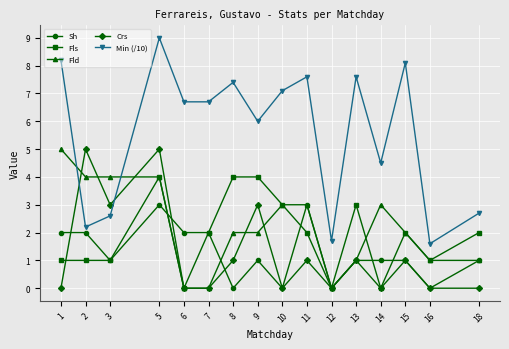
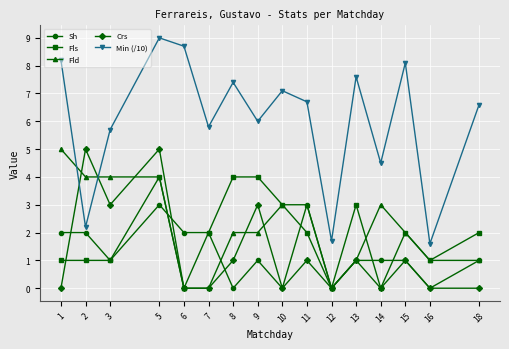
Min (/10), 3: 2.6 -> 5.7
Min (/10), 6: 6.7 -> 8.7
Min (/10), 7: 6.7 -> 5.8
Min (/10), 11: 7.6 -> 6.7
Min (/10), 18: 2.7 -> 6.6
